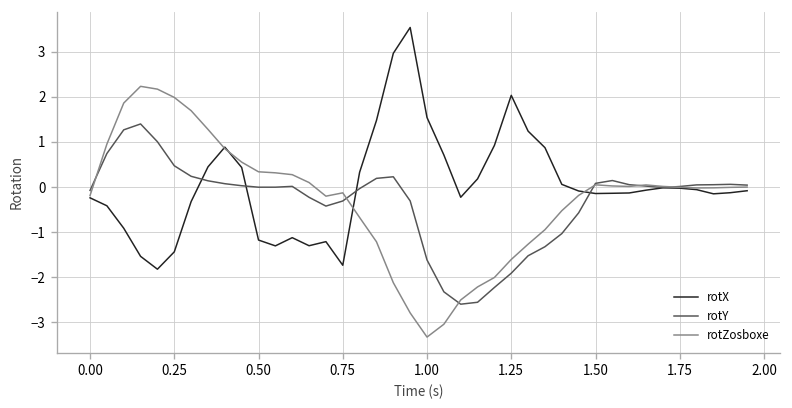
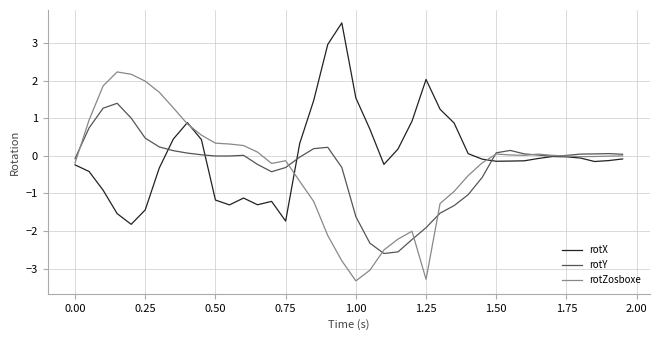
rotZosboxe, 1.25: -1.6 -> -3.3
